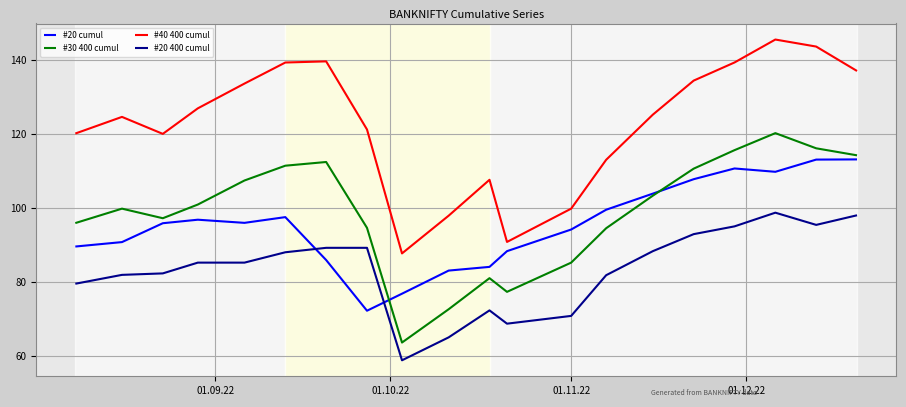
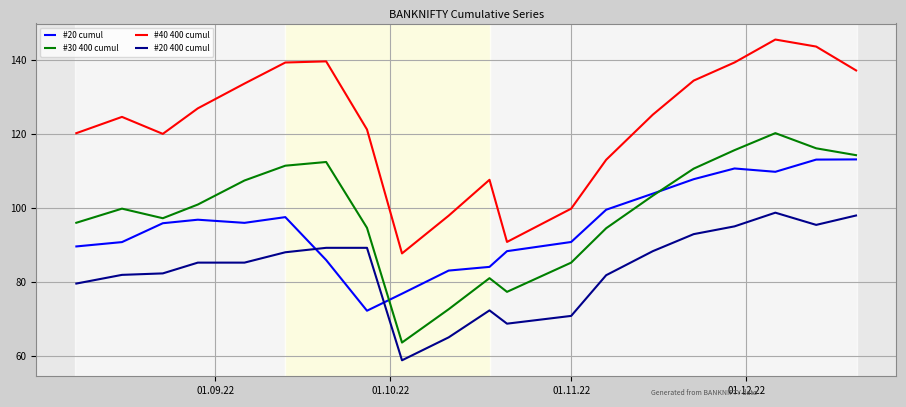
#20 cumul, 01.11.22: 94 -> 91
